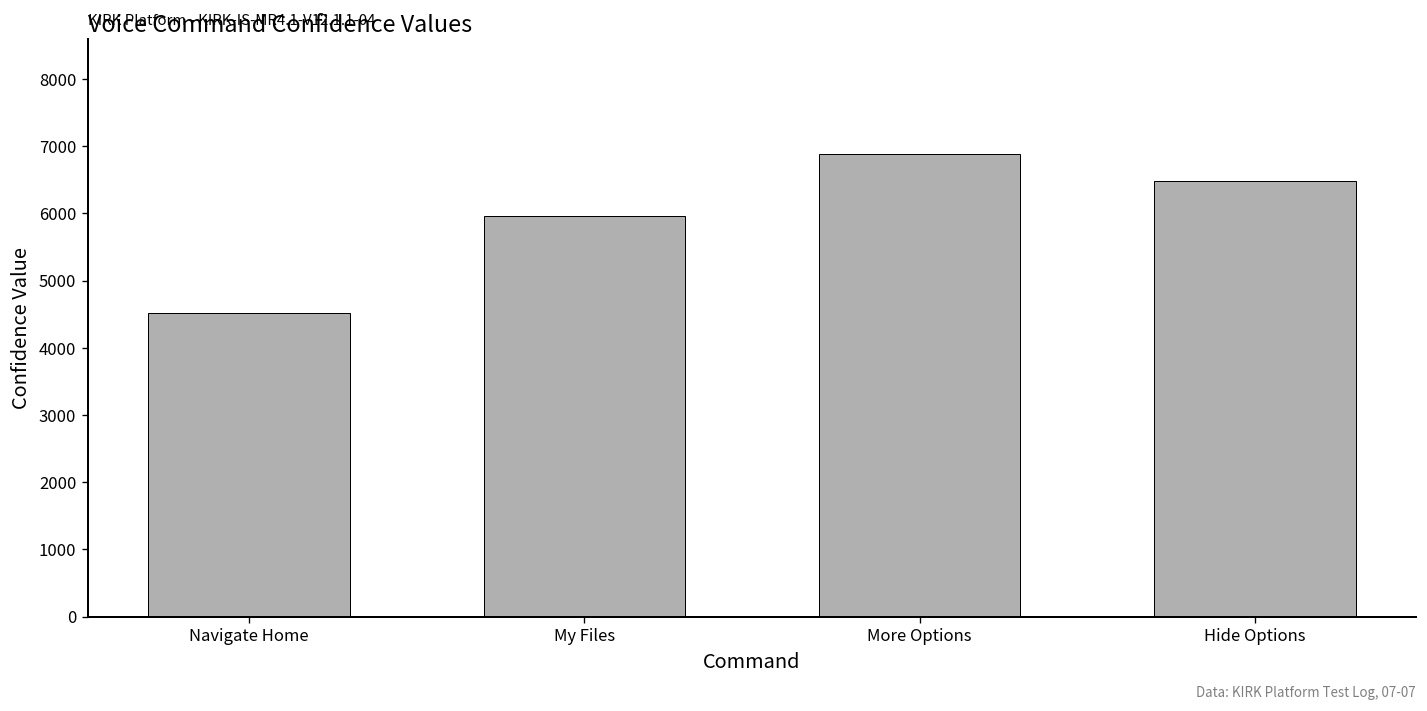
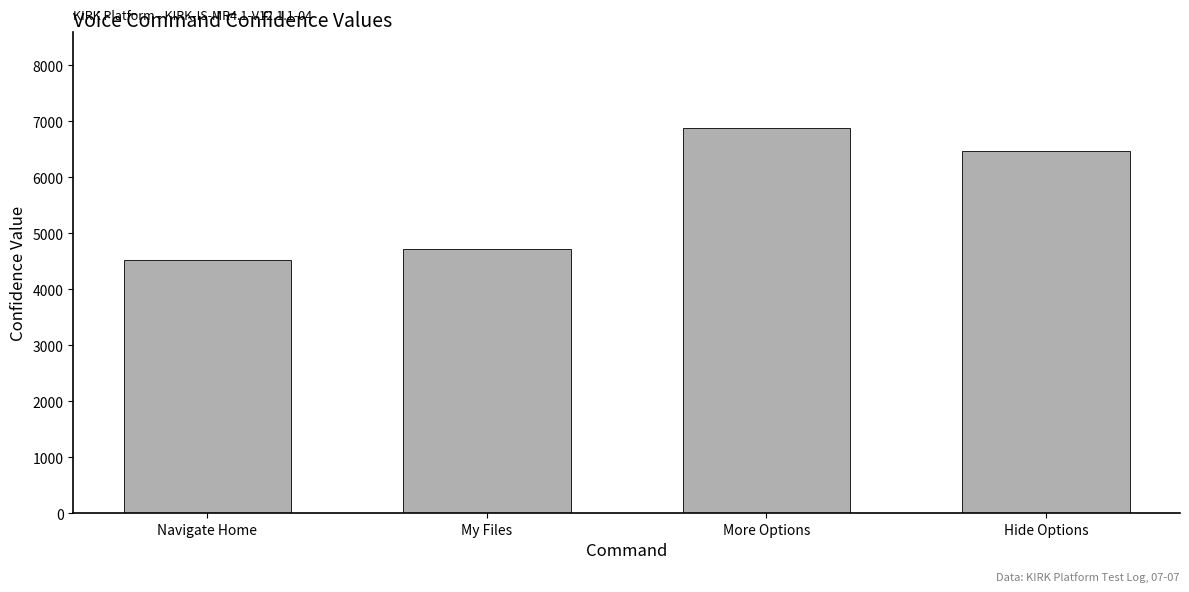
My Files: 6000 -> 4700
